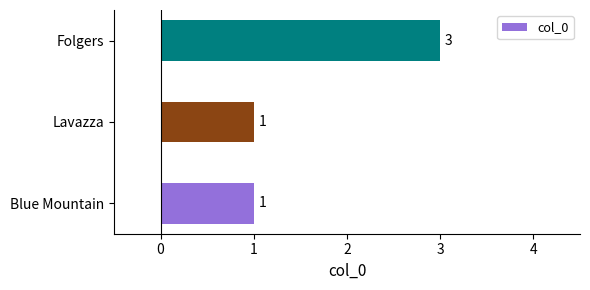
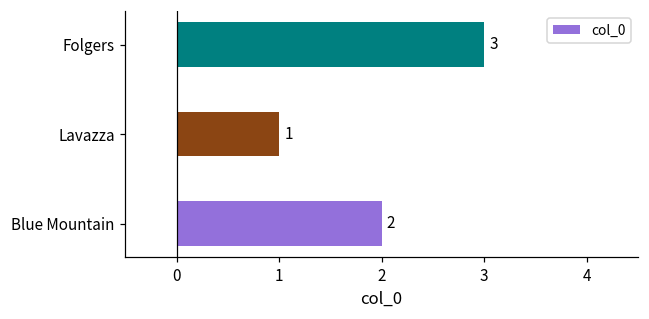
Blue Mountain: 1 -> 2
